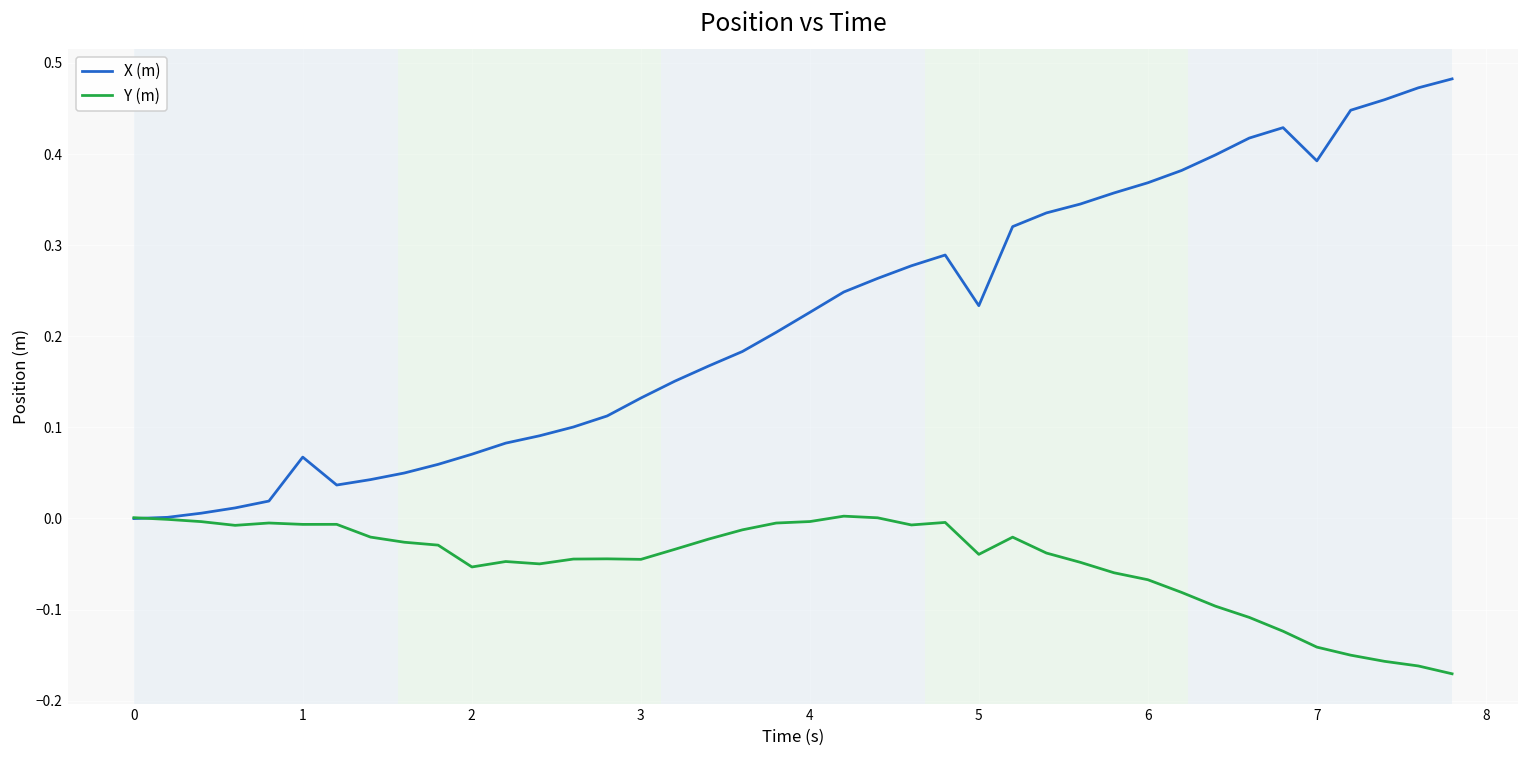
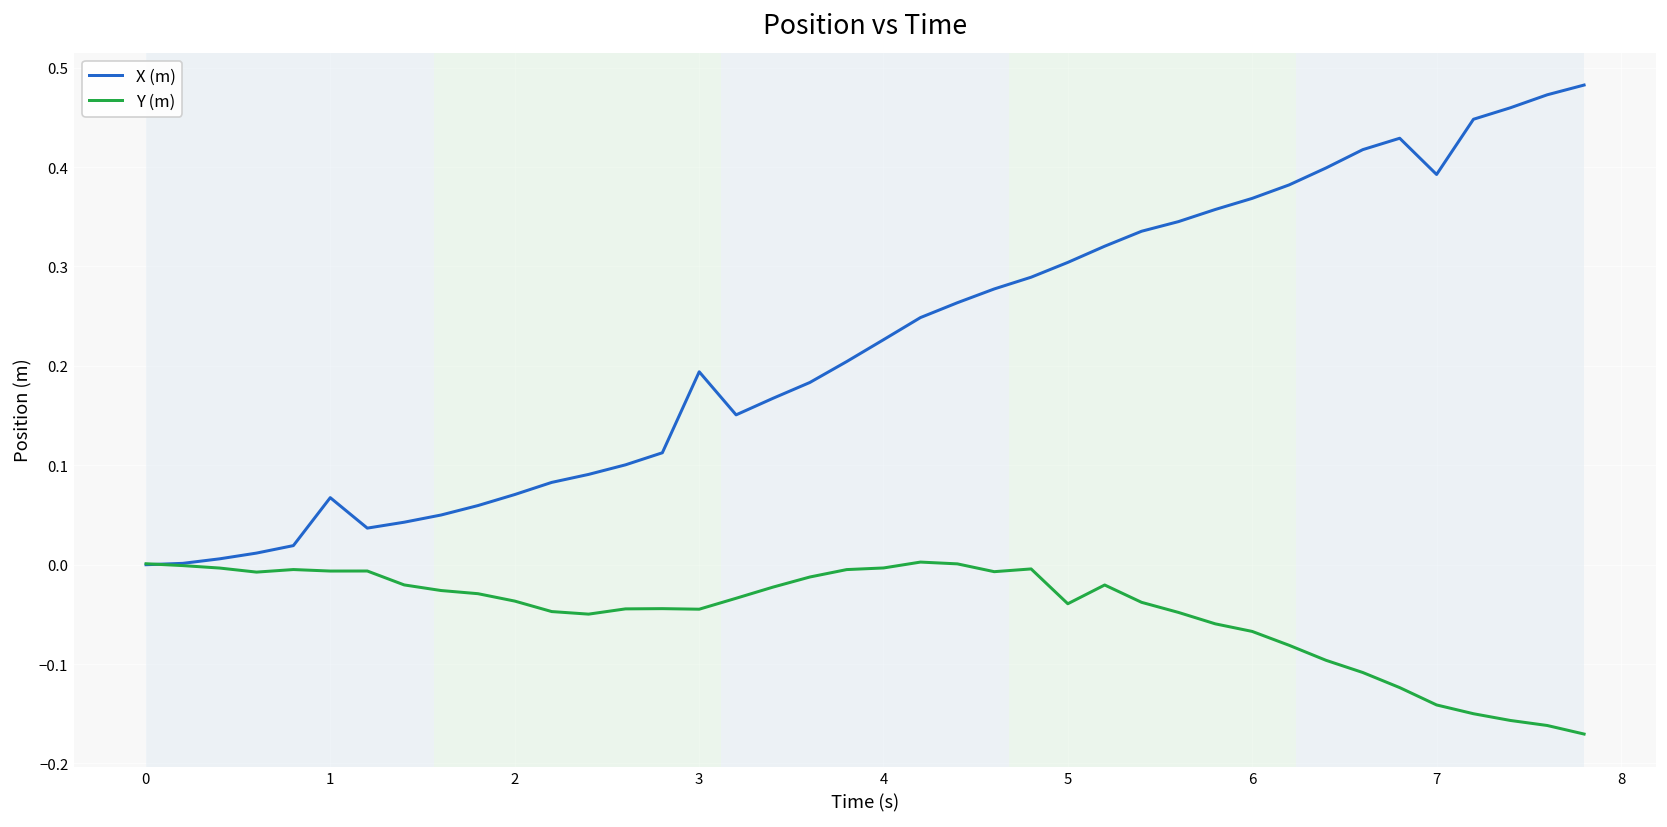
Y (m), 2: -0.05 -> -0.04
X (m), 3: 0.13 -> 0.19
X (m), 5: 0.23 -> 0.30
